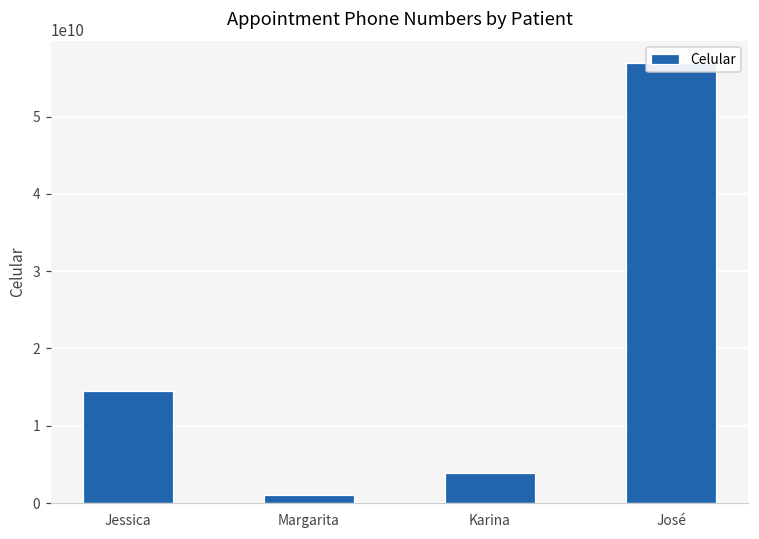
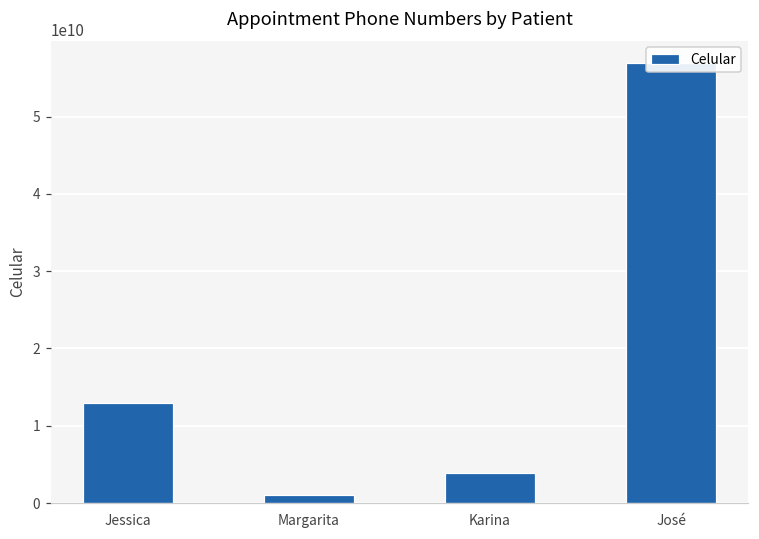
Jessica: 14000000000 -> 13000000000
